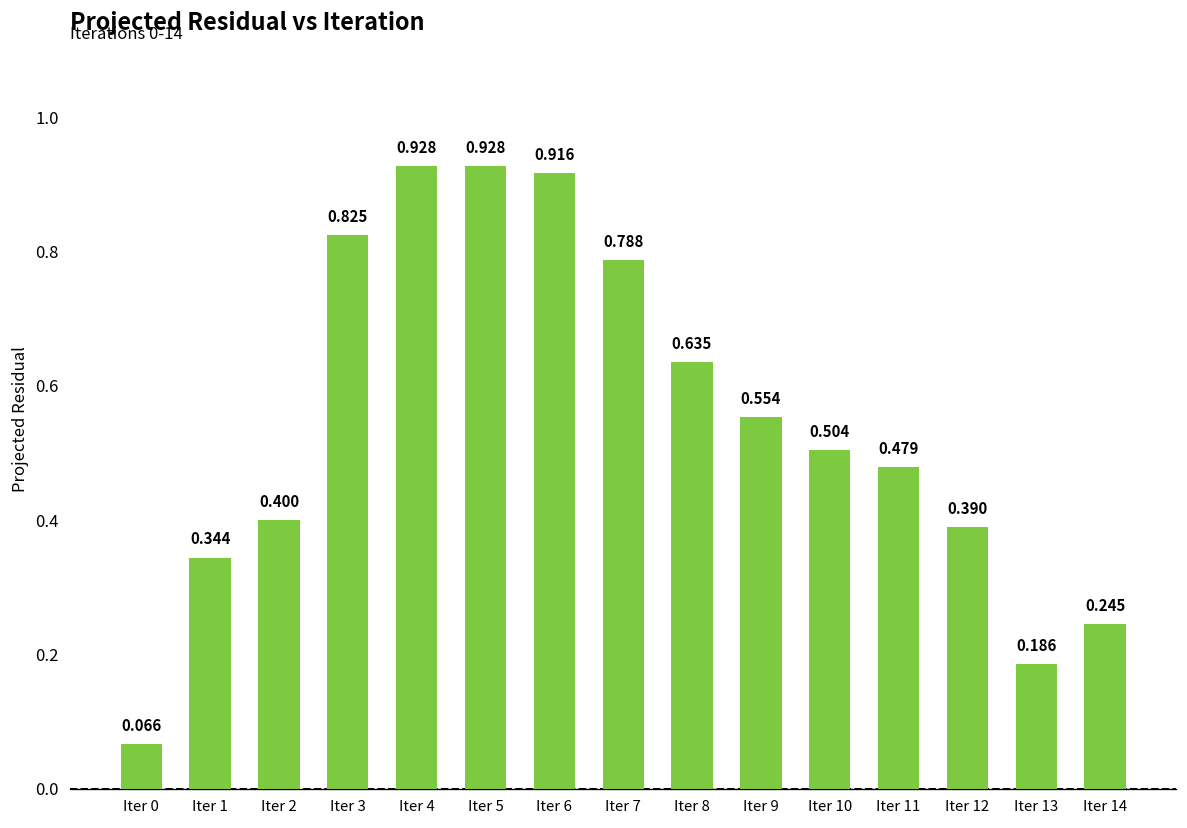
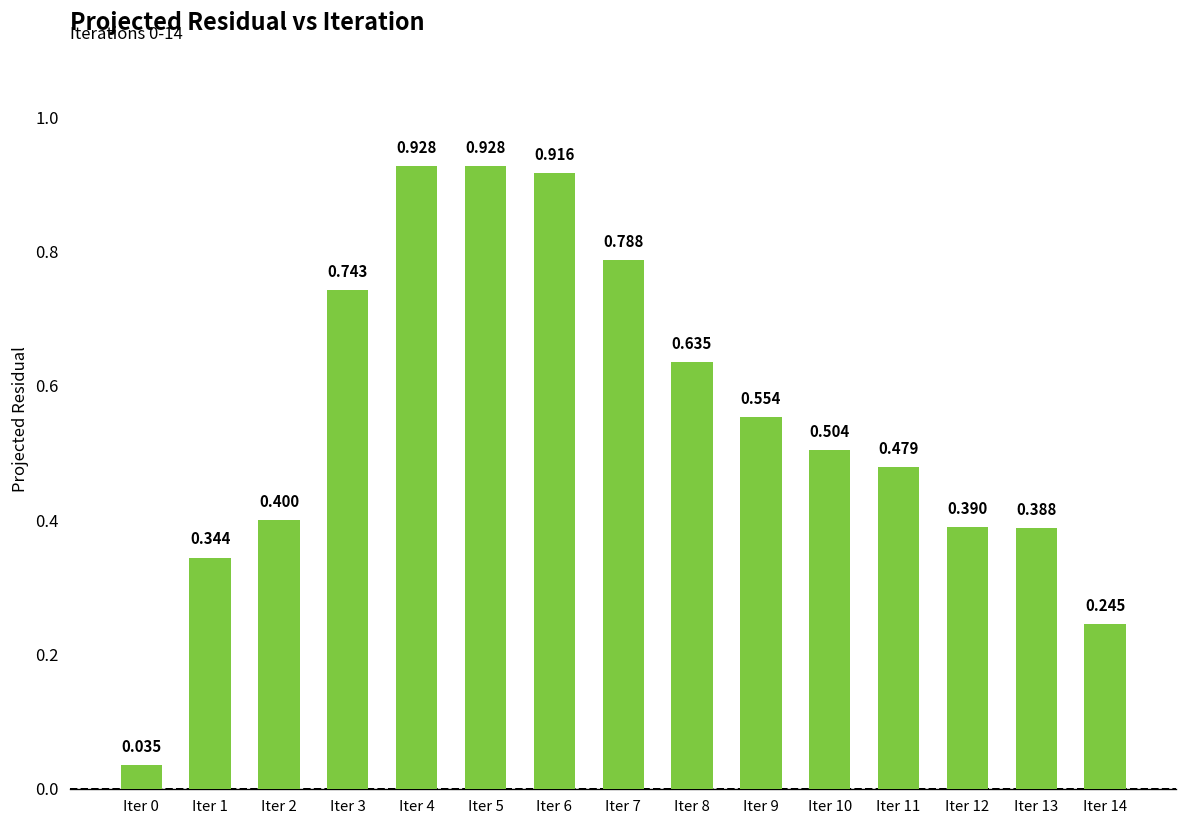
Iter 0: 0.066 -> 0.035
Iter 3: 0.825 -> 0.743
Iter 13: 0.186 -> 0.388
